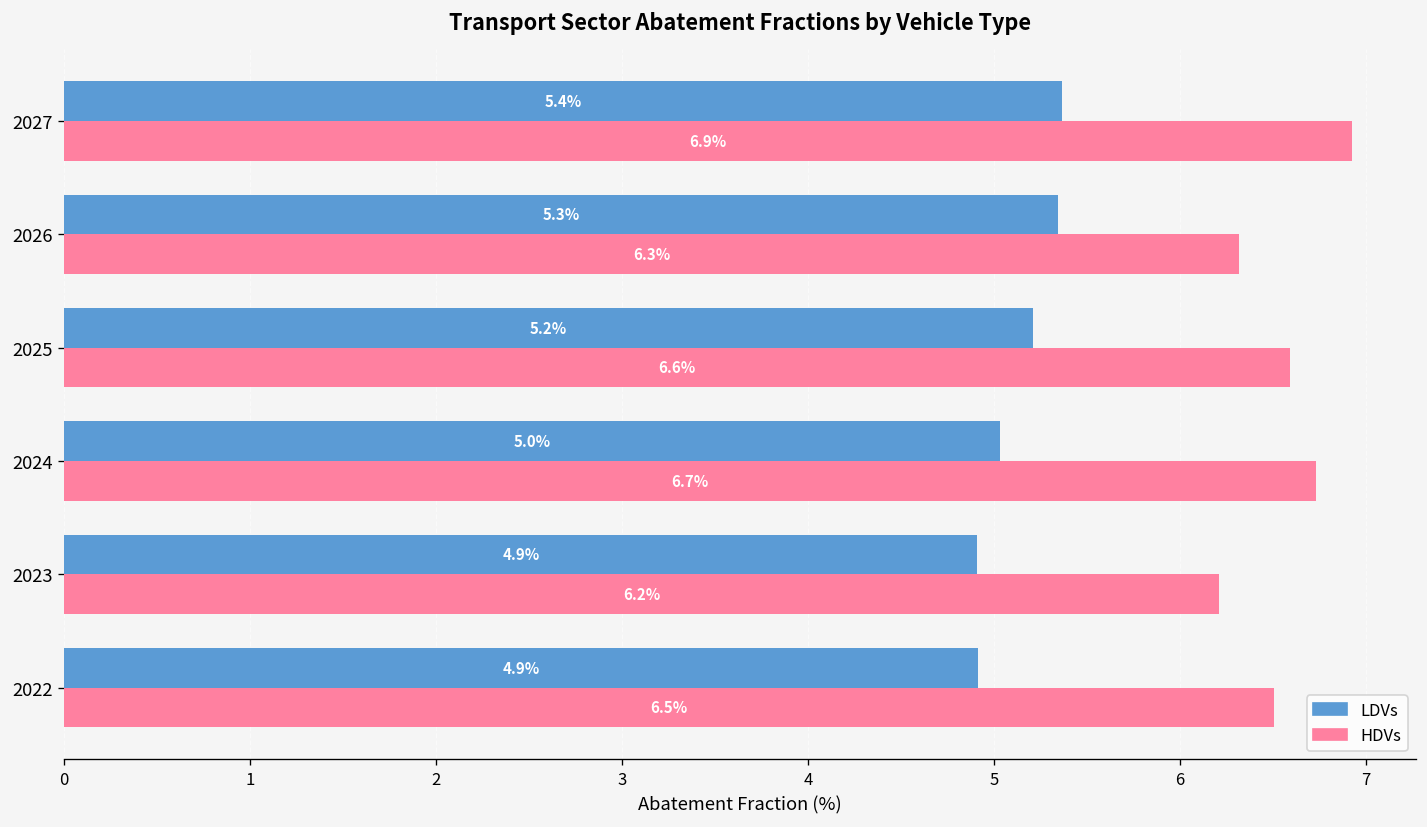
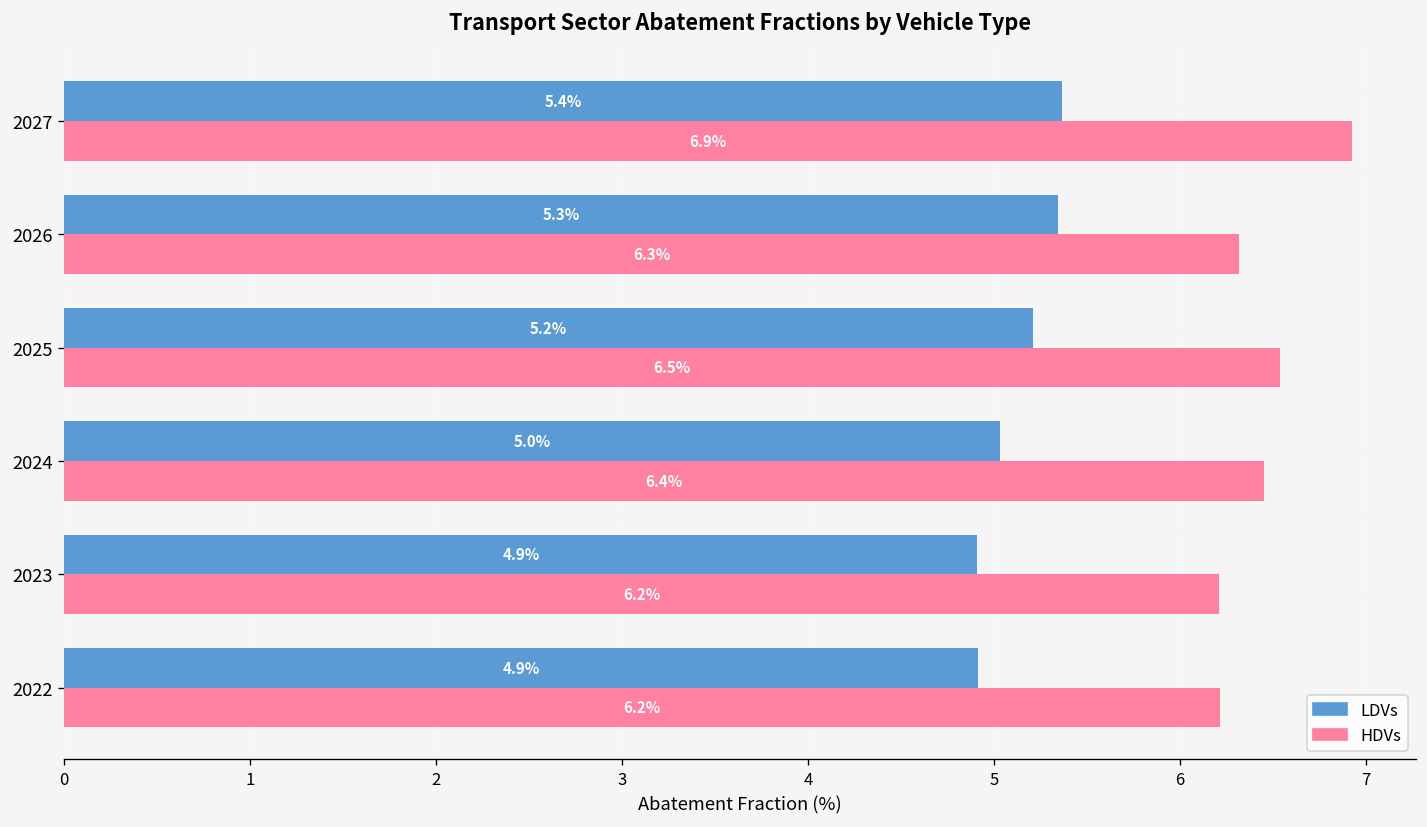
HDVs, 2025: 6.6% -> 6.5%
HDVs, 2024: 6.7% -> 6.4%
HDVs, 2022: 6.5% -> 6.2%
